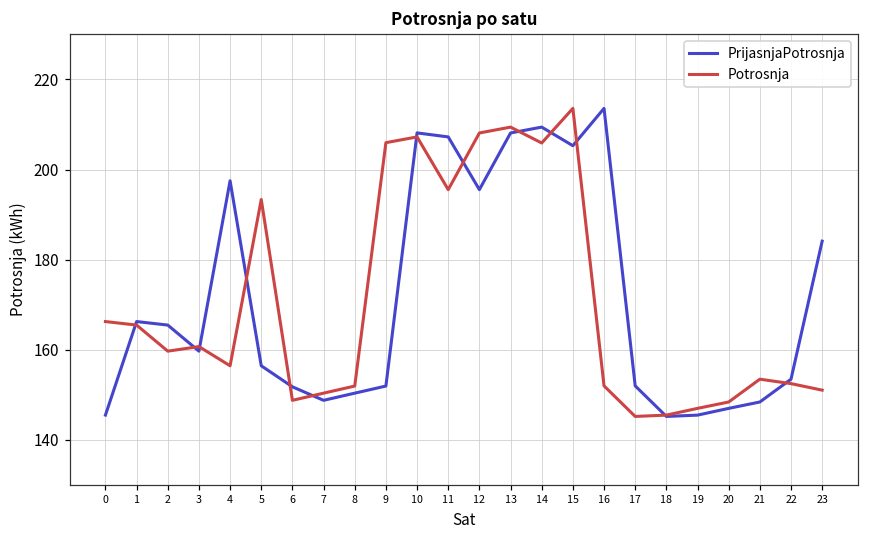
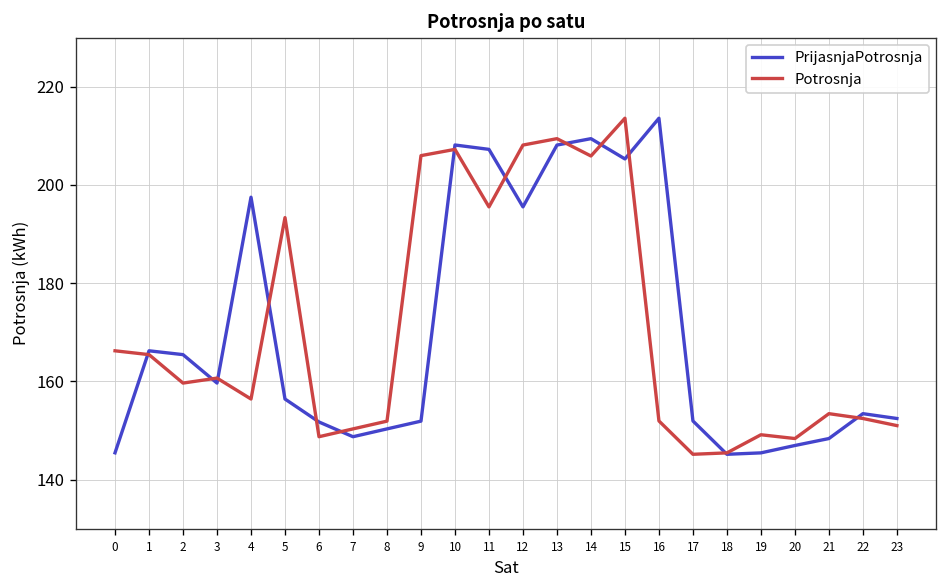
Potrosnja, 19: 147 -> 149
PrijasnjaPotrosnja, 23: 184 -> 152
